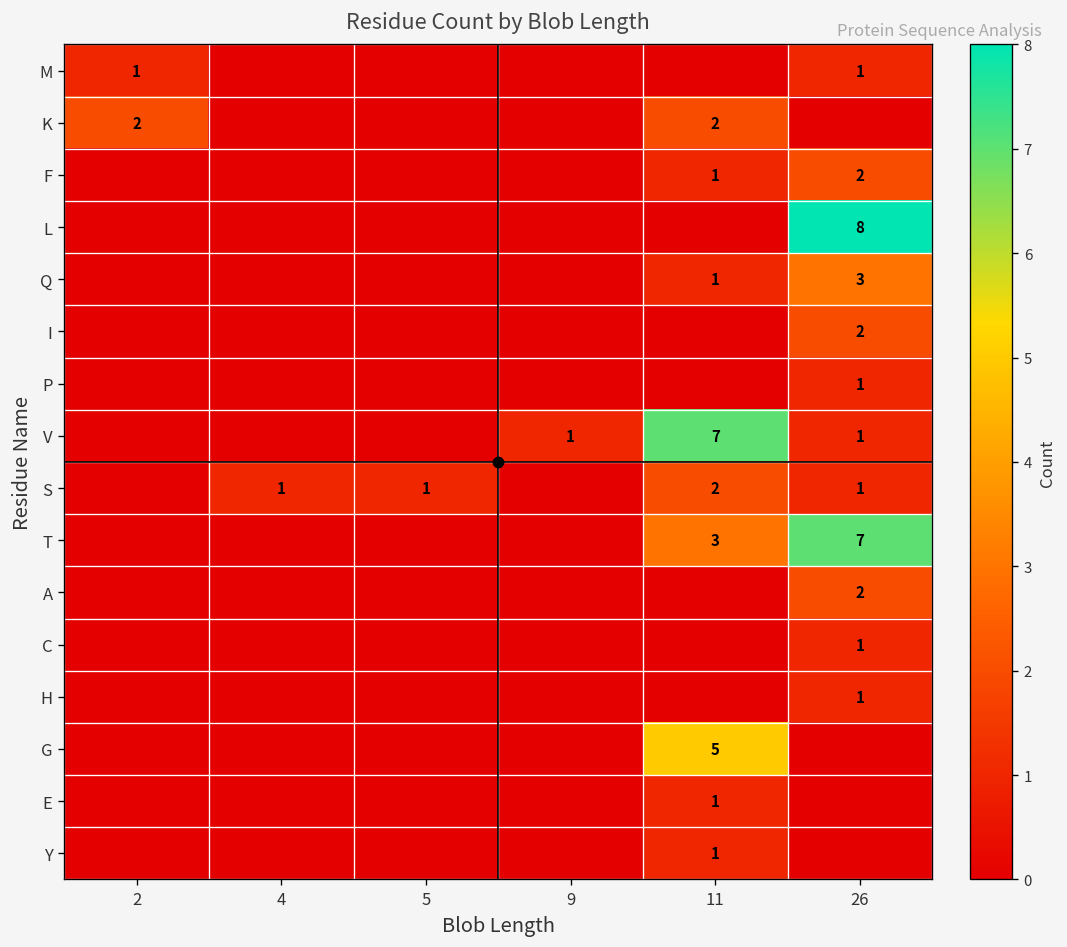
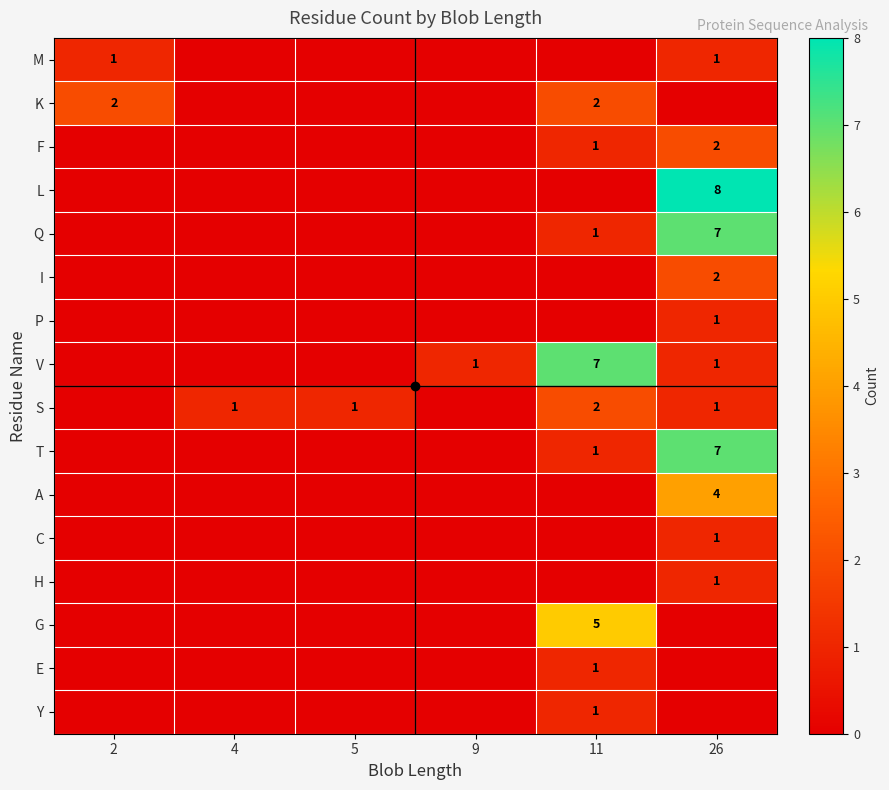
Q, 26: 3 -> 7
T, 11: 3 -> 1
A, 26: 2 -> 4
